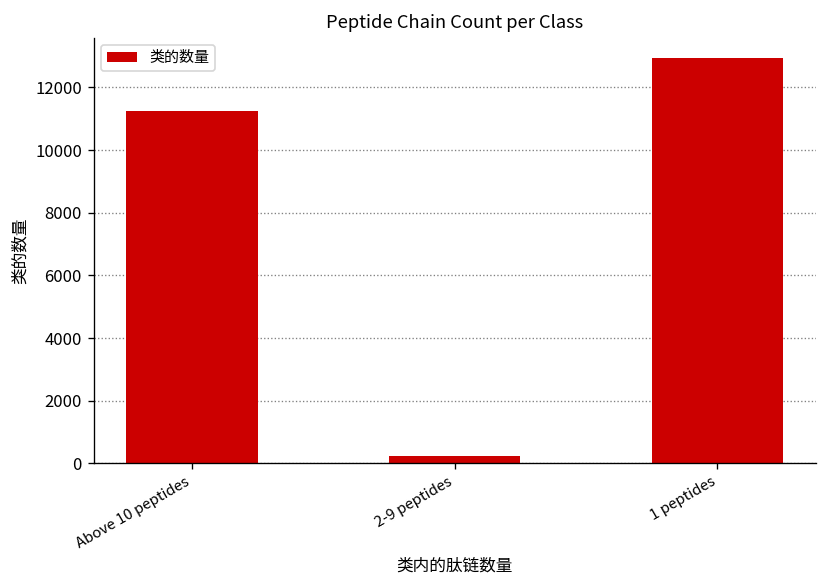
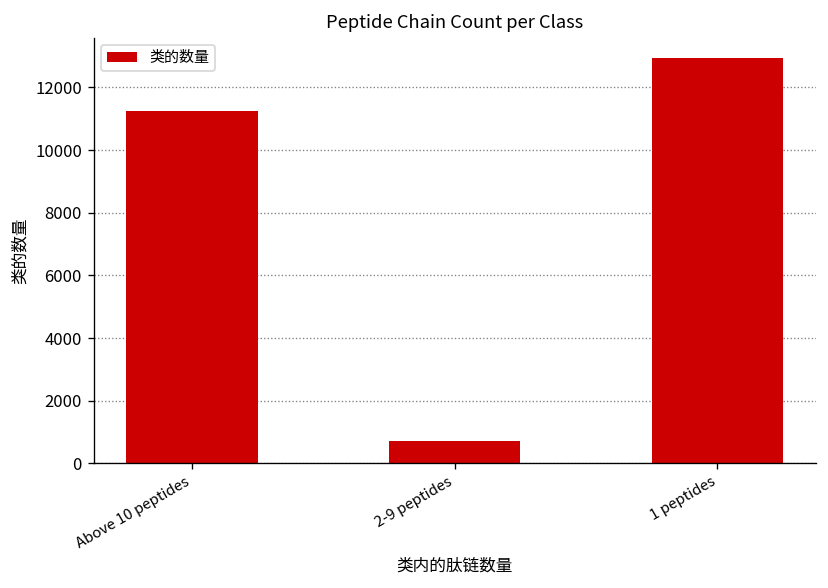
2-9 peptides: 200 -> 700
